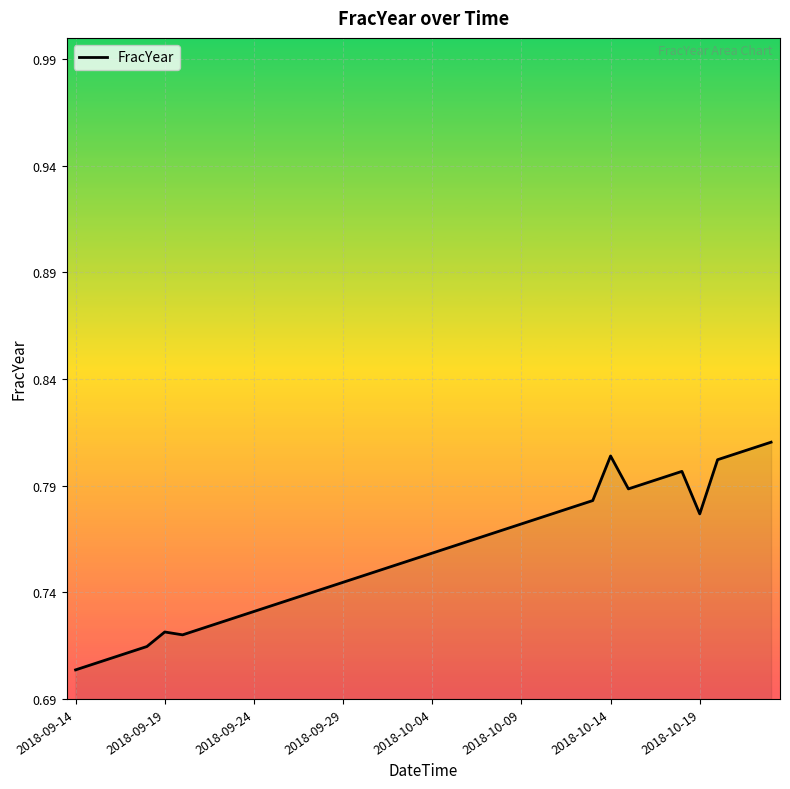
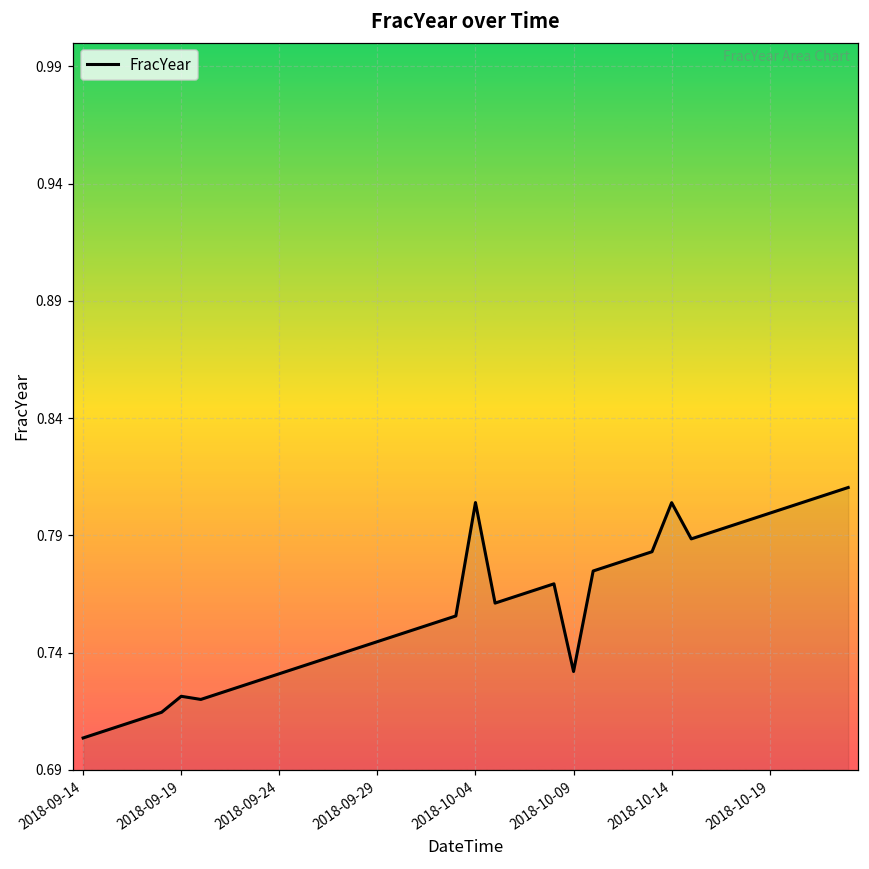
2018-10-04: 0.758 -> 0.804
2018-10-09: 0.772 -> 0.732
2018-10-19: 0.777 -> 0.799
